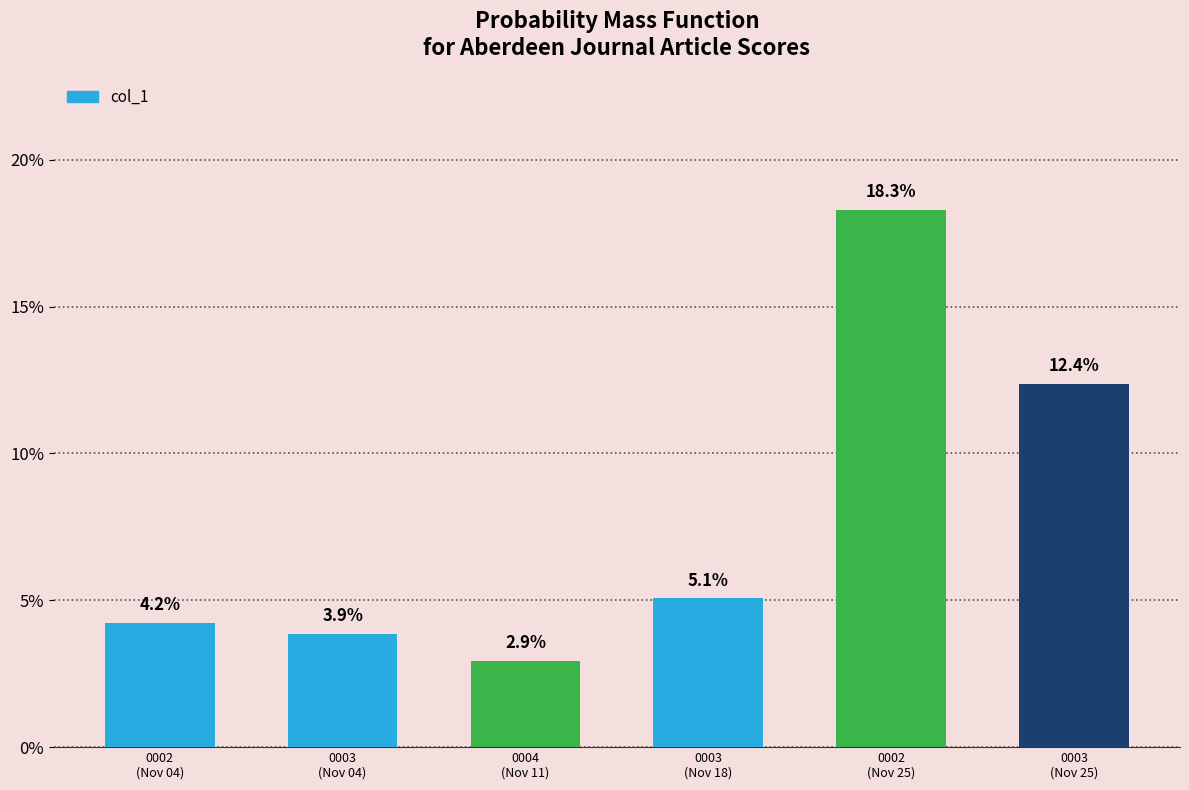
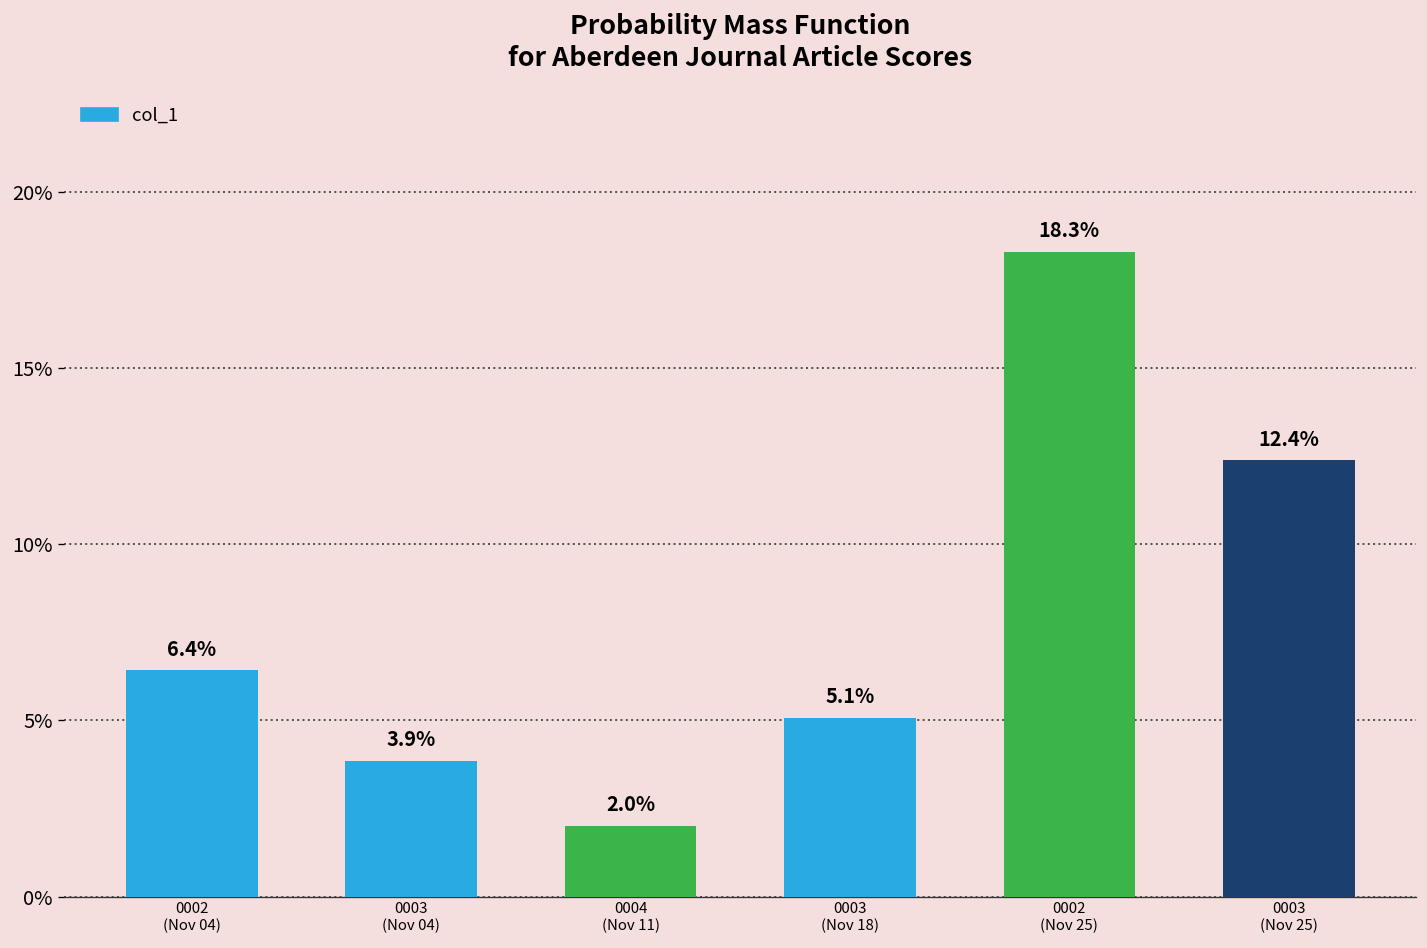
0002 (Nov 04): 4.2% -> 6.4%
0004 (Nov 11): 2.9% -> 2.0%
